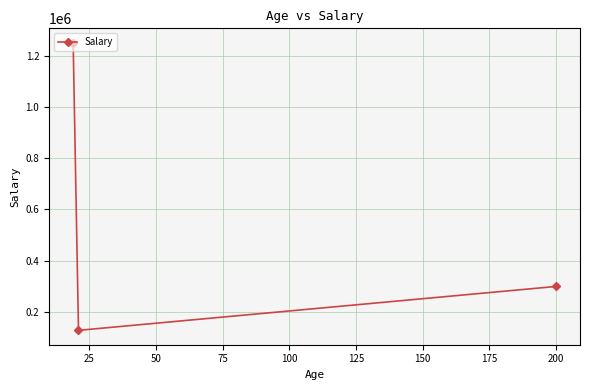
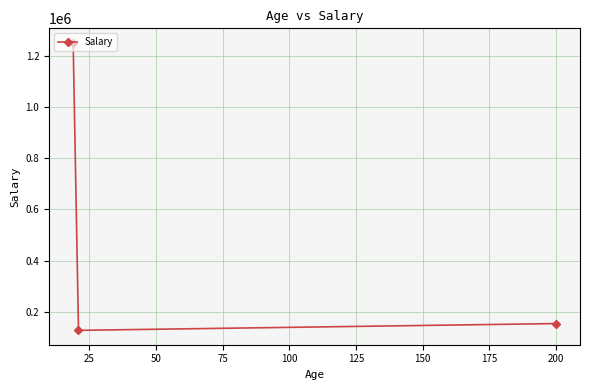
200: 300000 -> 160000
